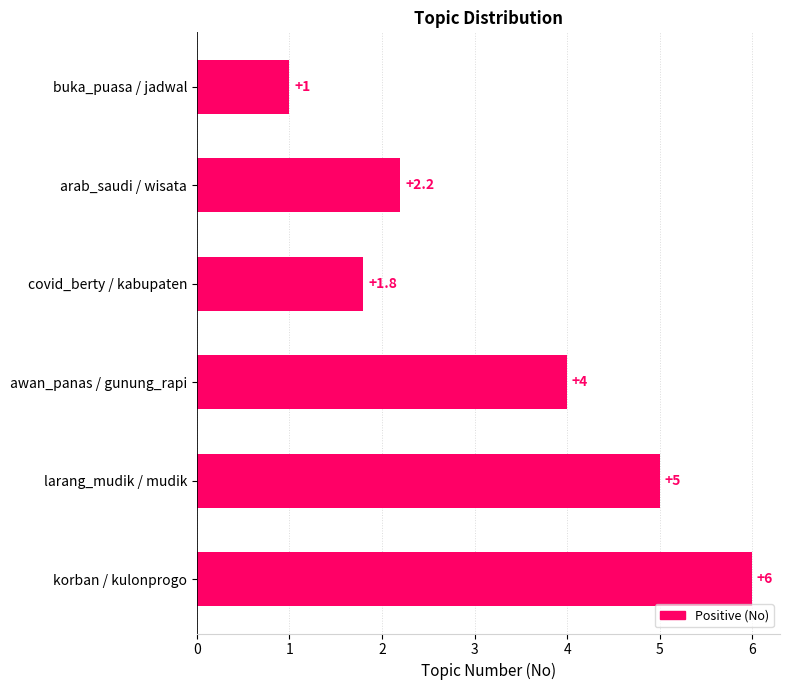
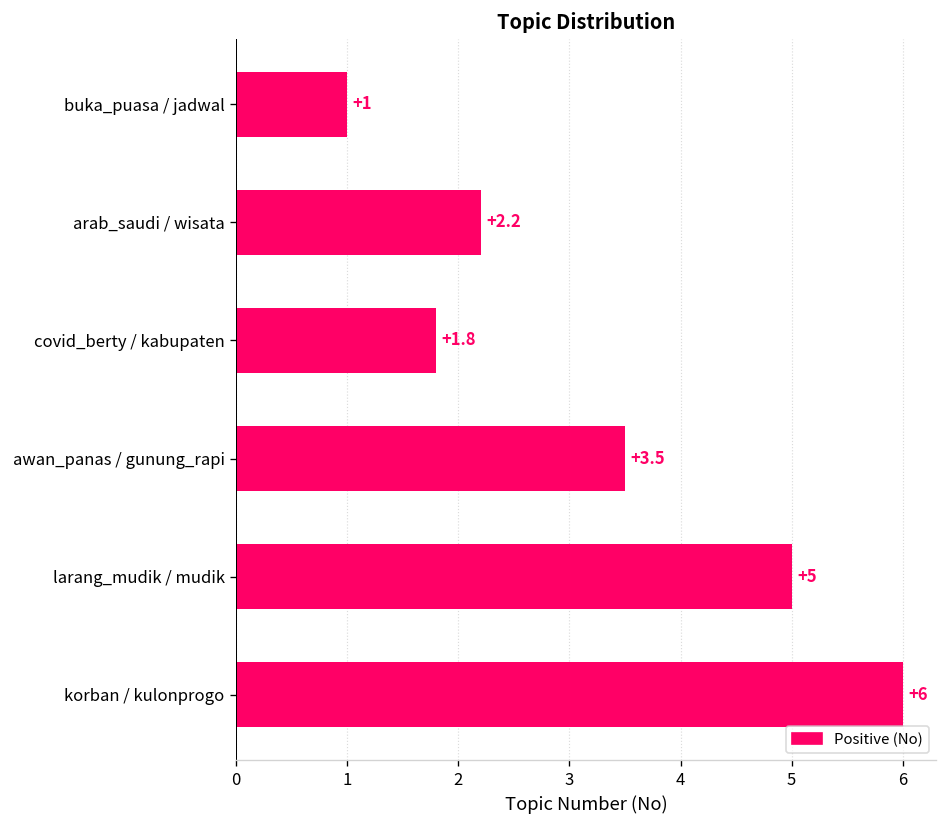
awan_panas / gunung_rapi: +4 -> +3.5
